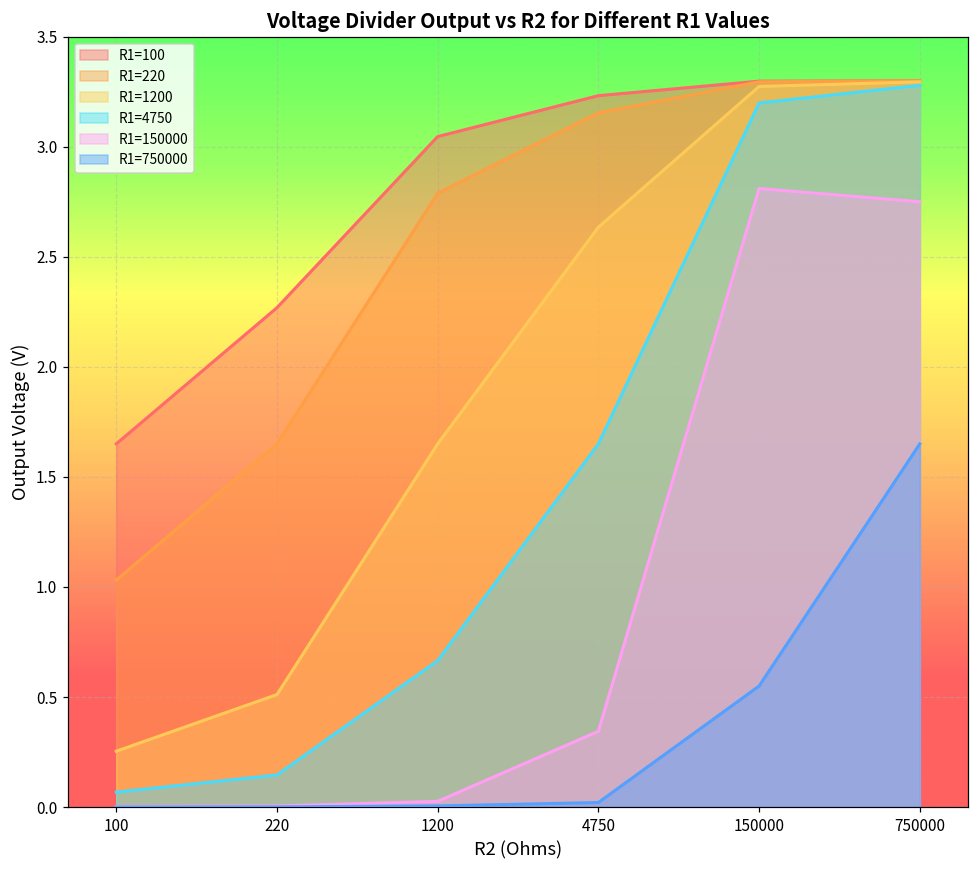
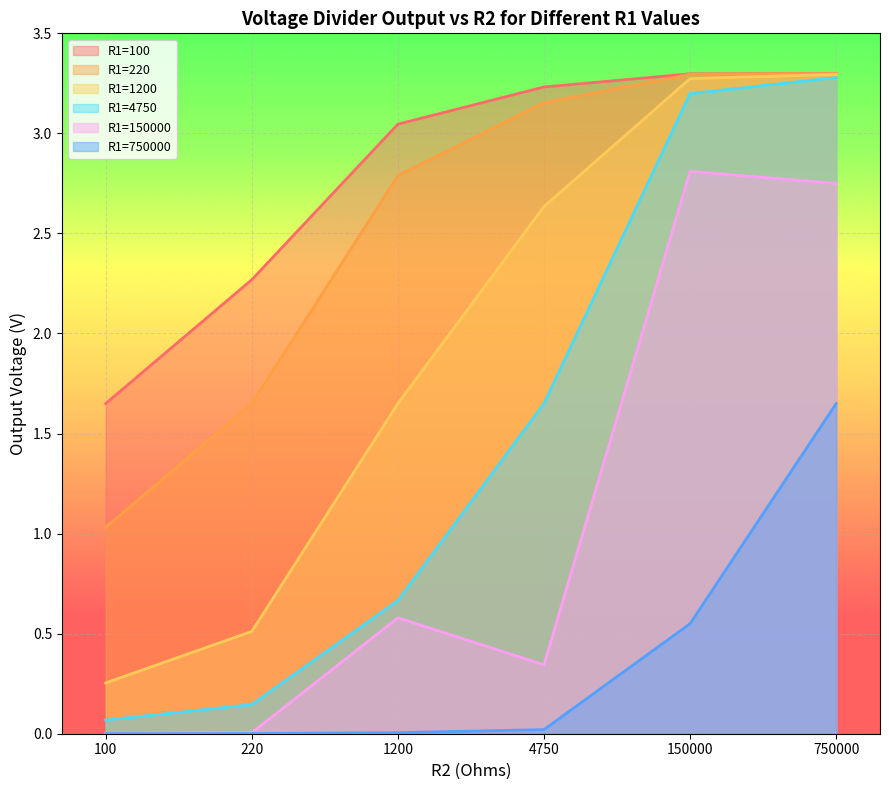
R1=150000, 1200: 0.03 -> 0.58
